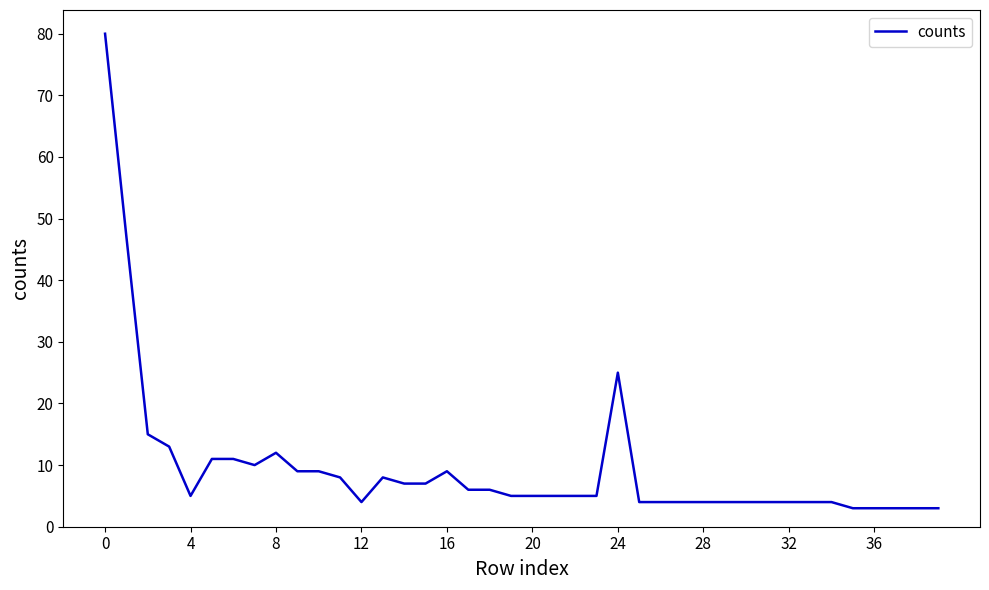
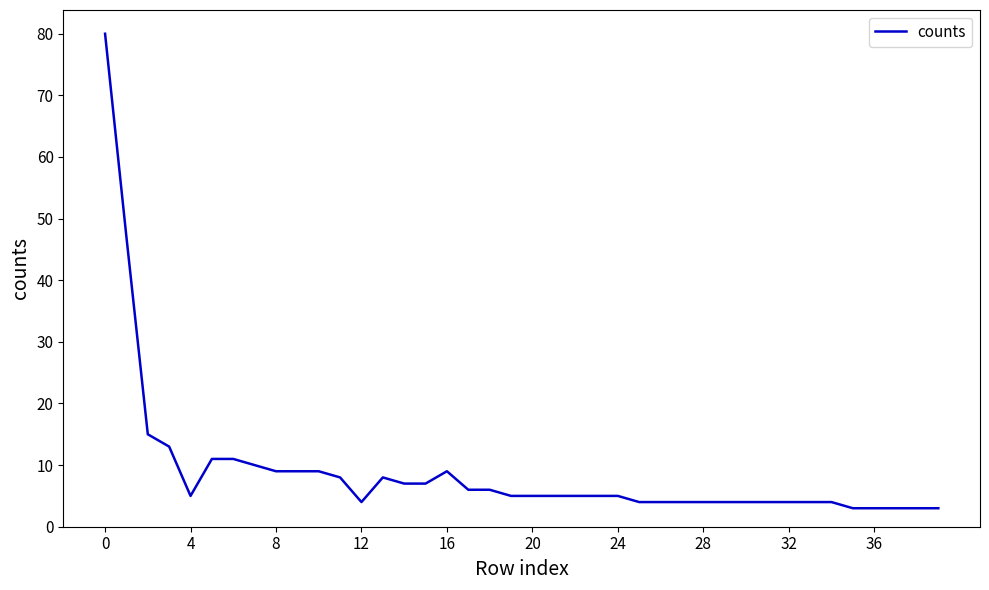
8: 12 -> 9
24: 25 -> 5
